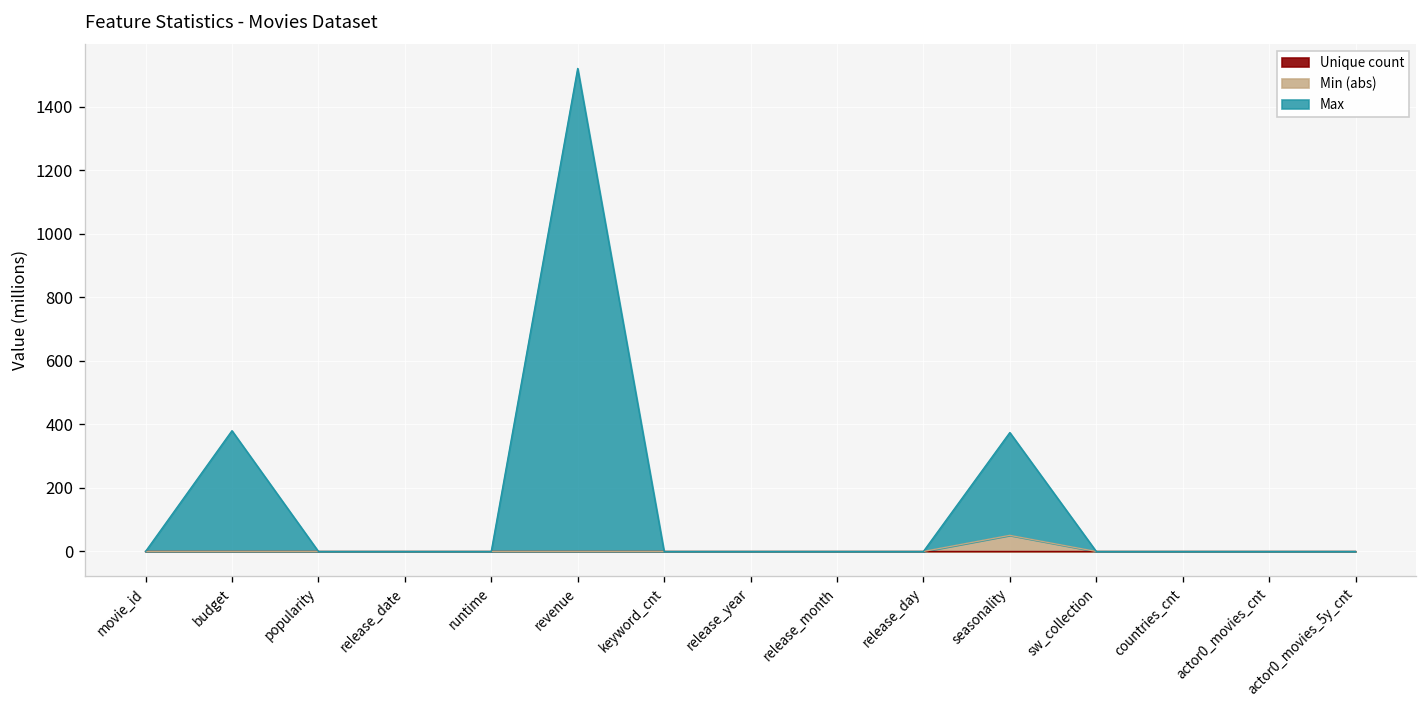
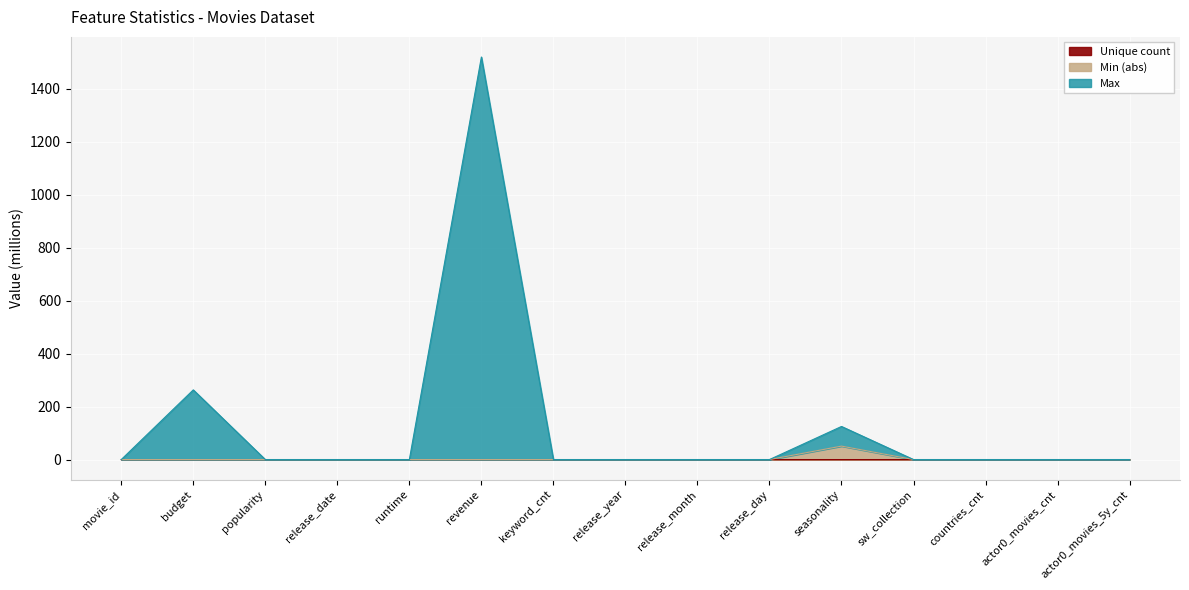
Max, budget: 380 -> 260
Max, seasonality: 320 -> 70
